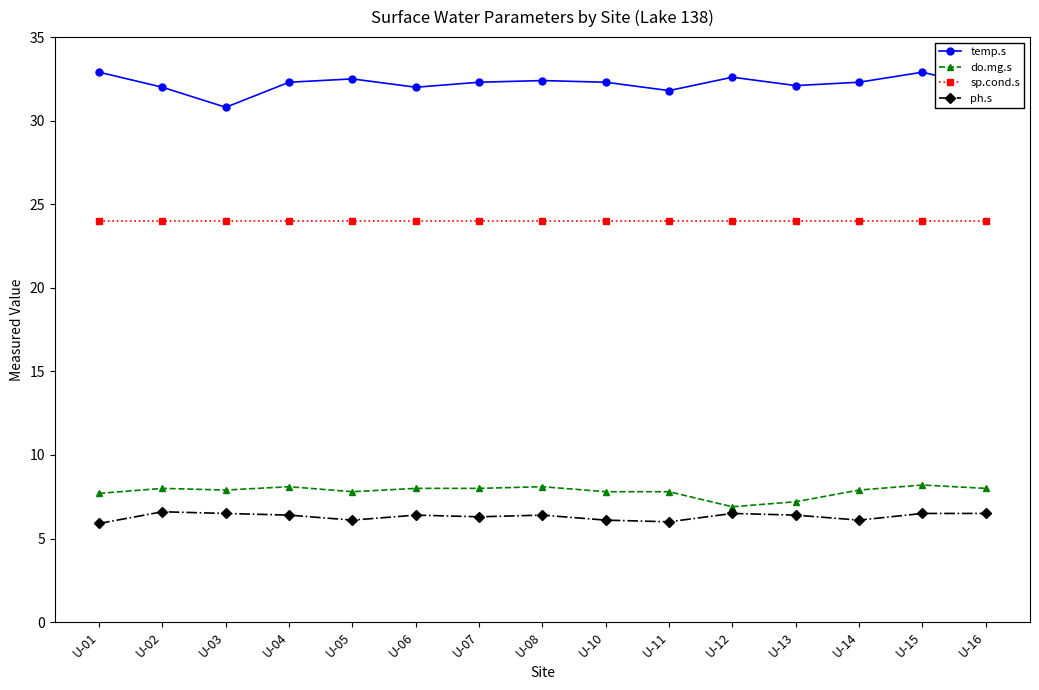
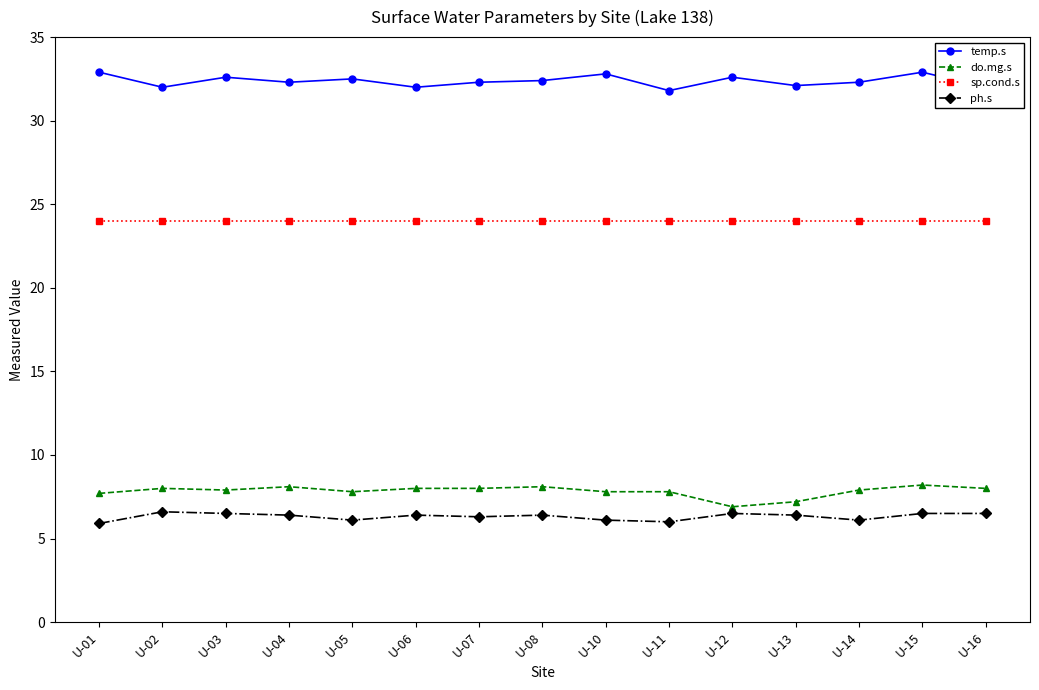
temp.s, U-03: 30.8 -> 32.6
temp.s, U-10: 32.3 -> 32.8
